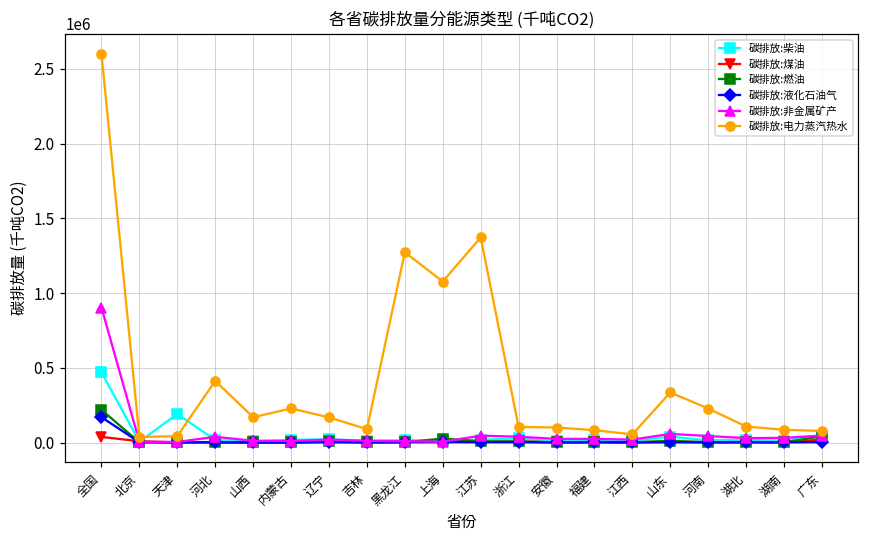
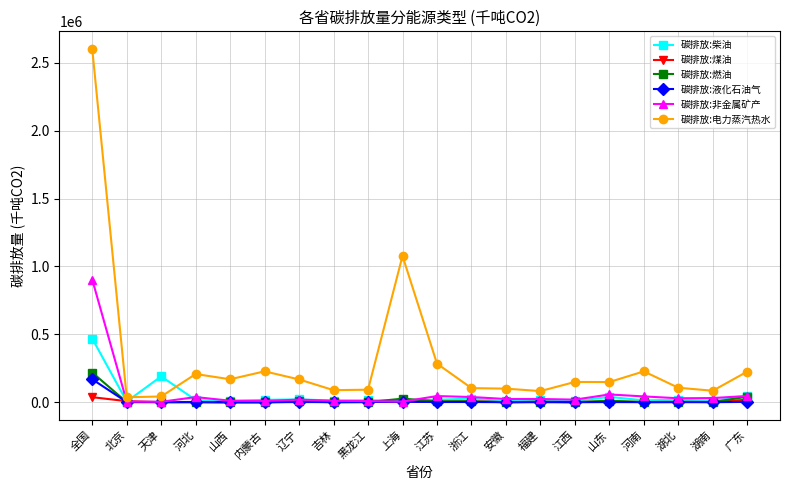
碳排放:电力蒸汽热水, 河北: 410000 -> 210000
碳排放:电力蒸汽热水, 黑龙江: 1270000 -> 90000
碳排放:电力蒸汽热水, 江苏: 1370000 -> 280000
碳排放:电力蒸汽热水, 江西: 50000 -> 150000
碳排放:电力蒸汽热水, 山东: 330000 -> 150000
碳排放:电力蒸汽热水, 广东: 80000 -> 230000
